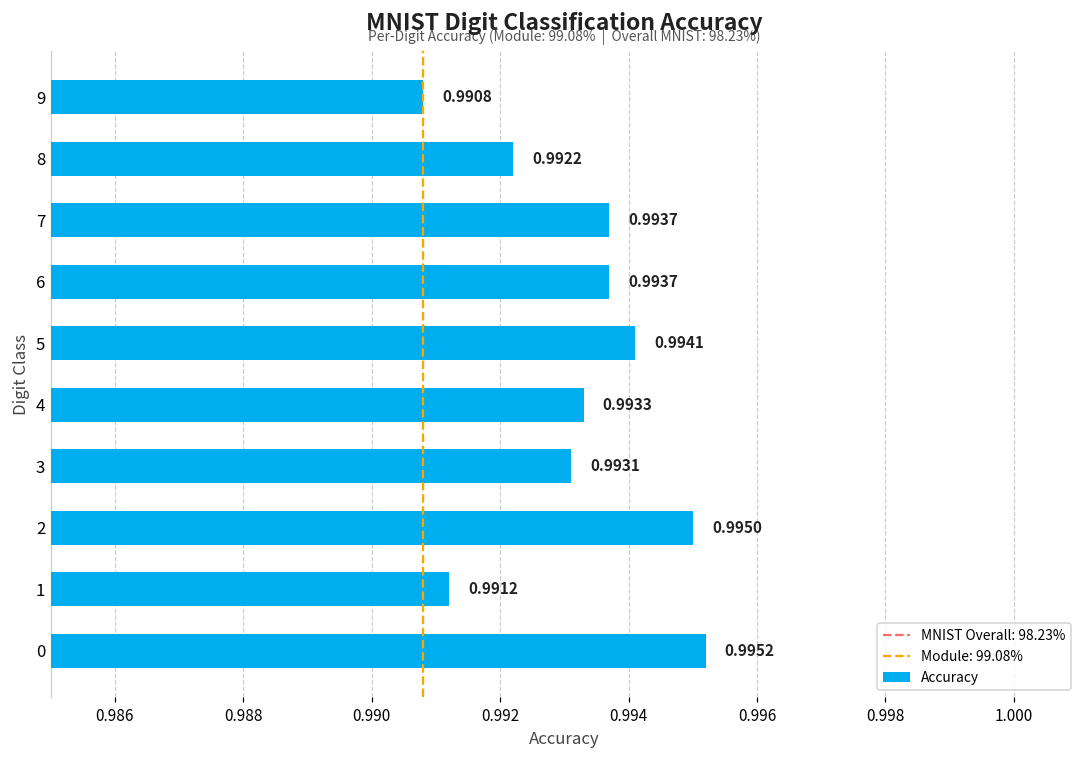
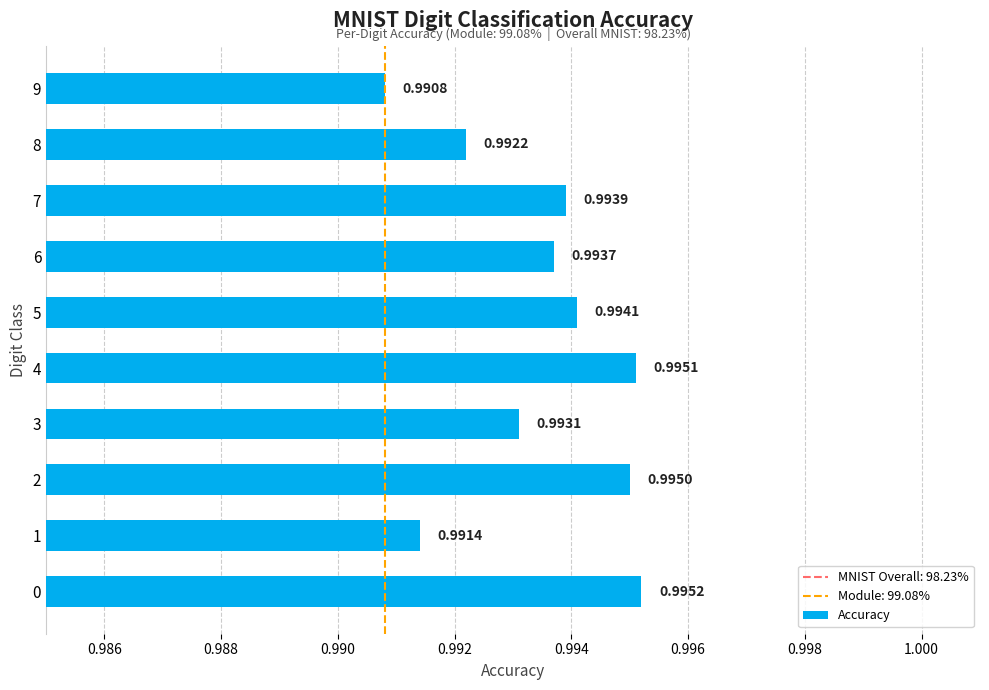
7: 0.9937 -> 0.9939
4: 0.9933 -> 0.9951
1: 0.9912 -> 0.9914
